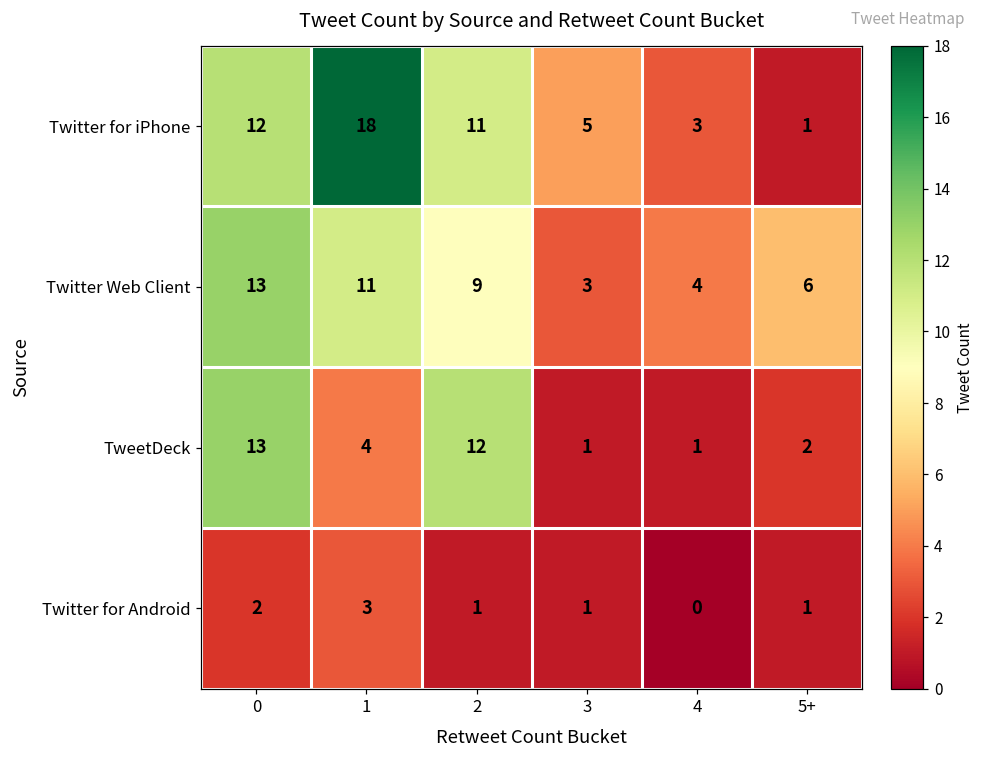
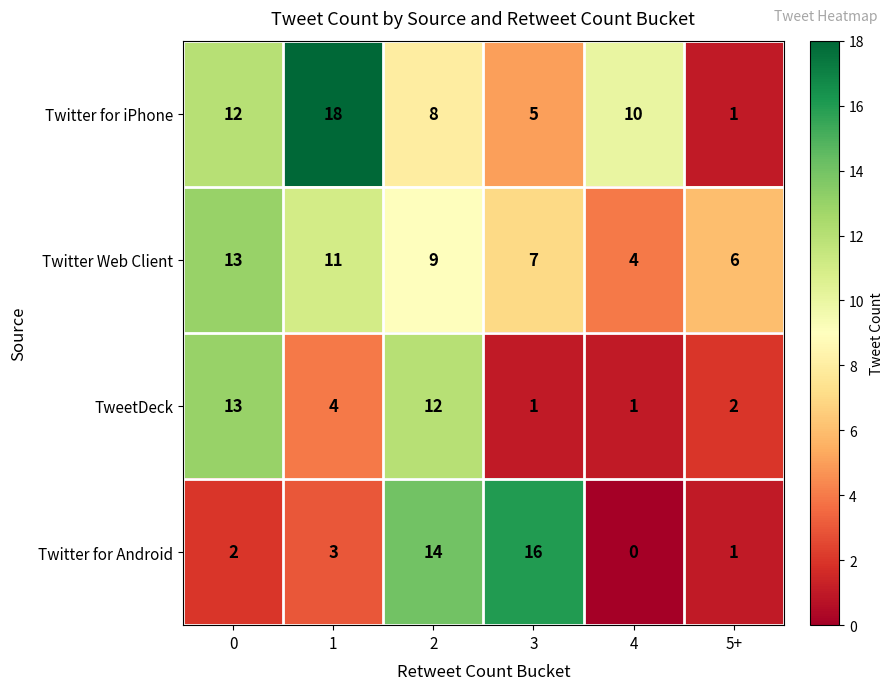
Twitter for iPhone, 2: 11 -> 8
Twitter for iPhone, 4: 3 -> 10
Twitter Web Client, 3: 3 -> 7
Twitter for Android, 2: 1 -> 14
Twitter for Android, 3: 1 -> 16
